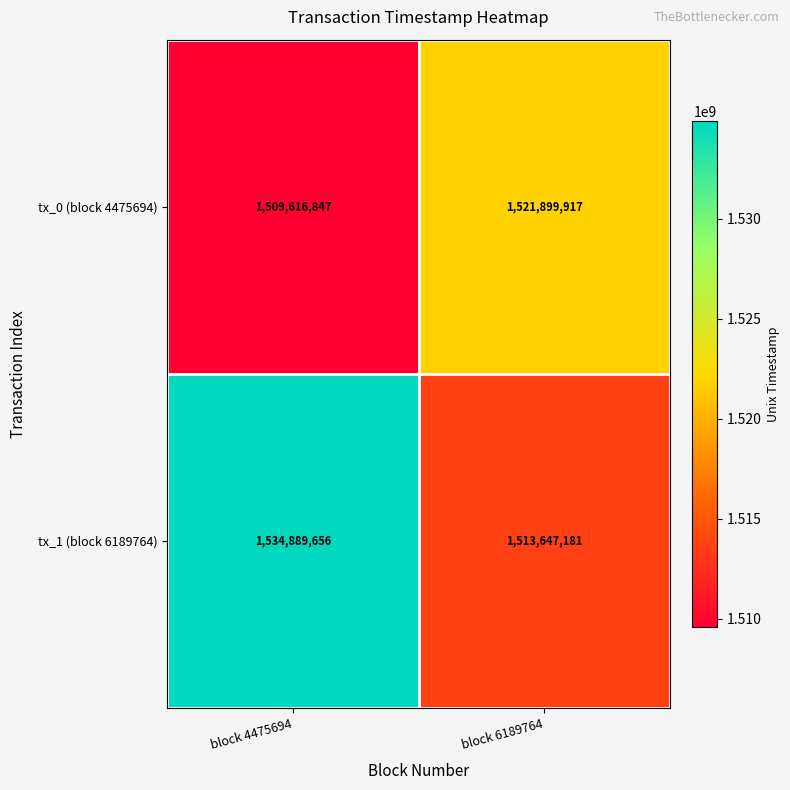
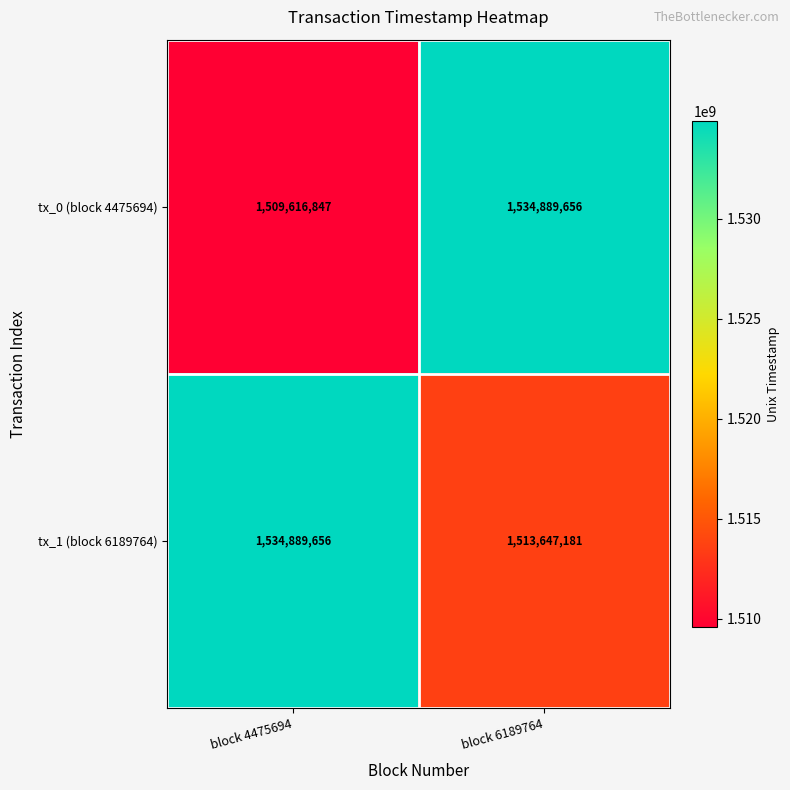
tx_0 (block 4475694), block 6189764: 1,521,899,917 -> 1,534,889,656
